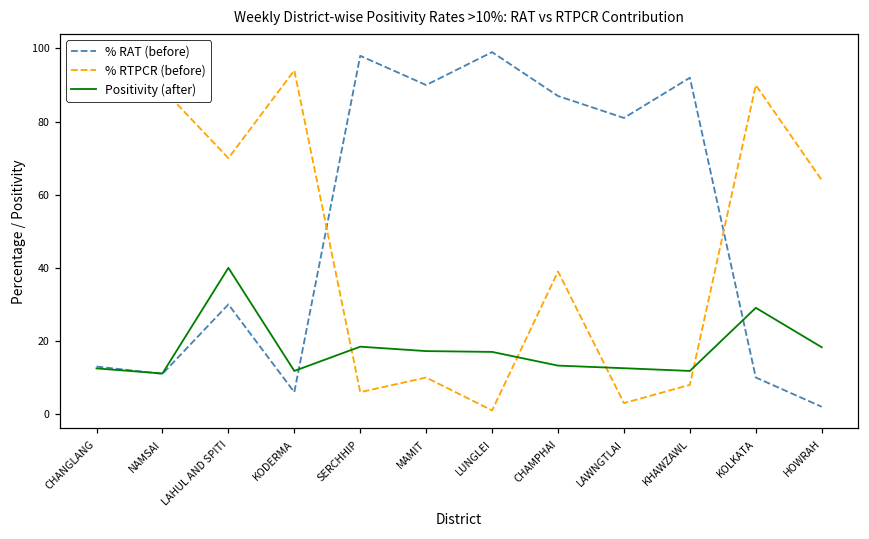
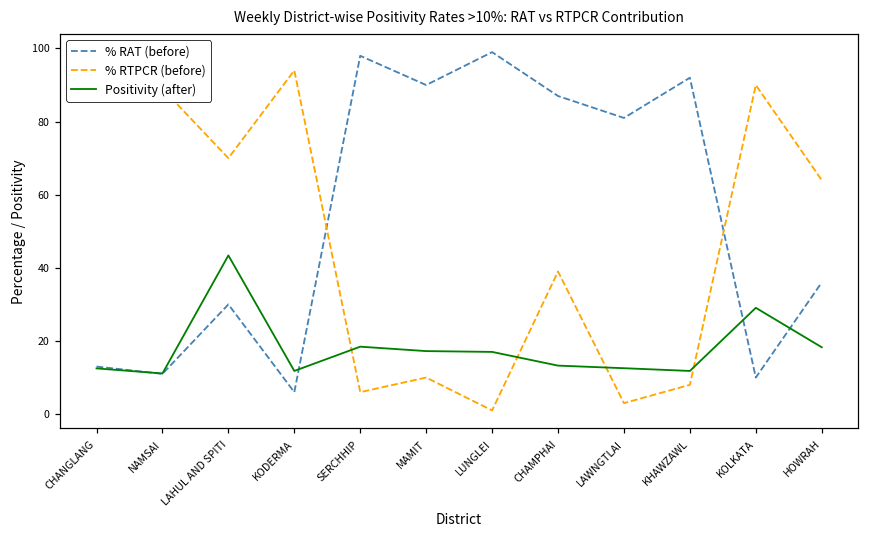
Positivity (after), LAHUL AND SPITI: 40 -> 43
% RAT (before), HOWRAH: 2 -> 36
